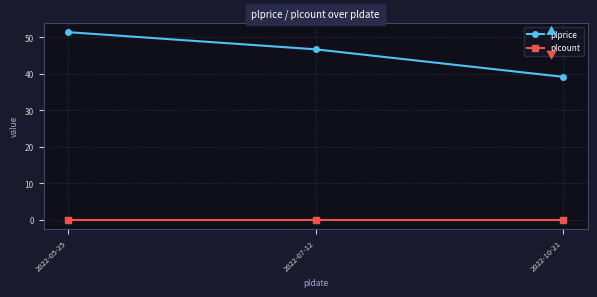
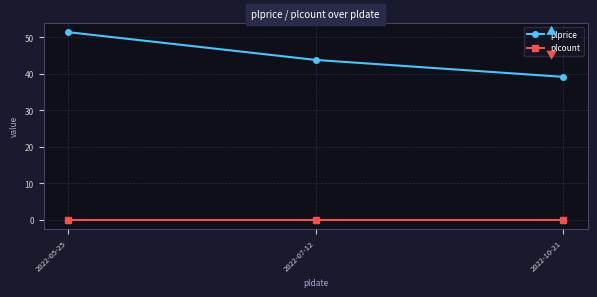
plprice, 2022-07-12: 47 -> 44
